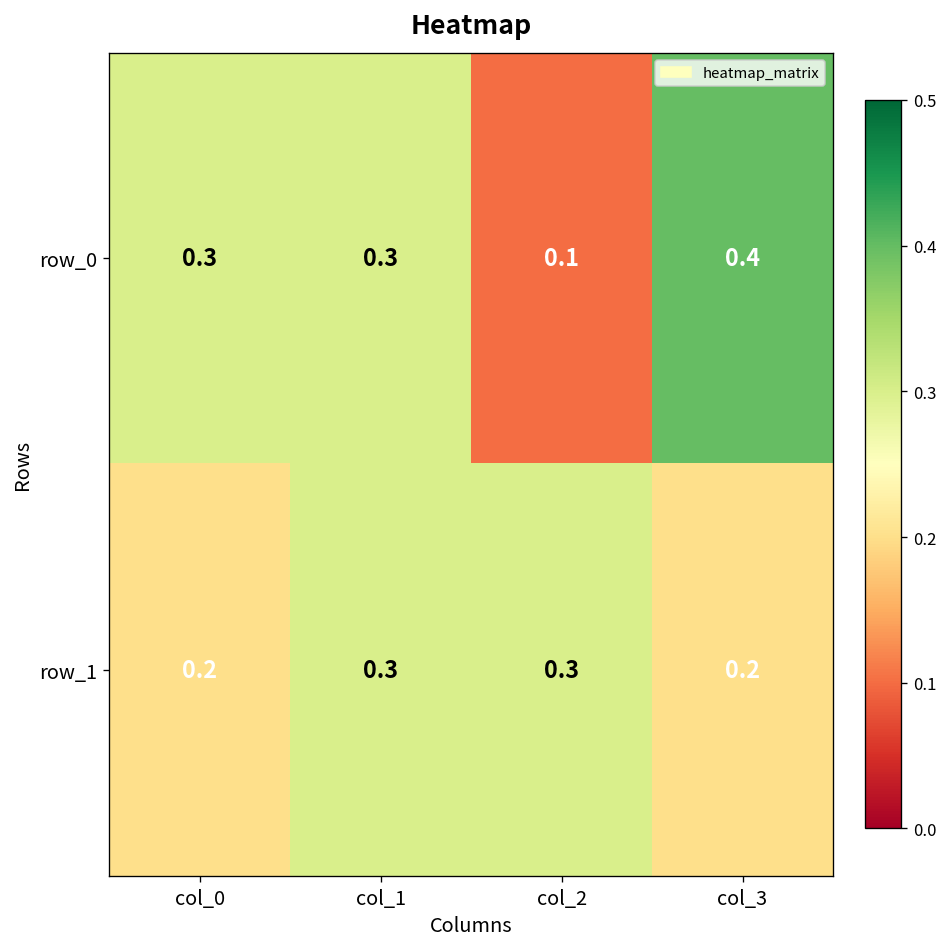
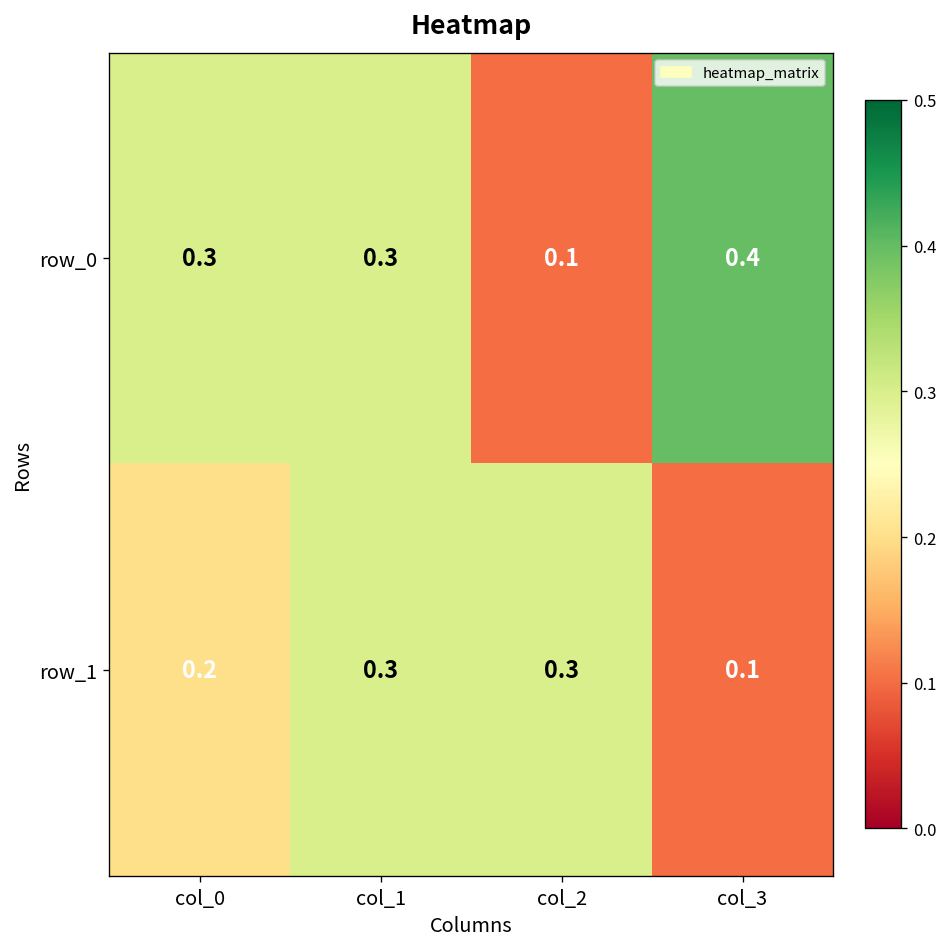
row_1, col_3: 0.2 -> 0.1
